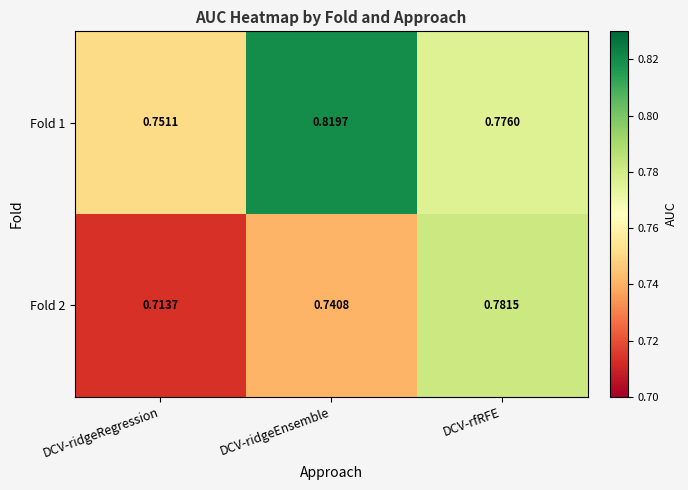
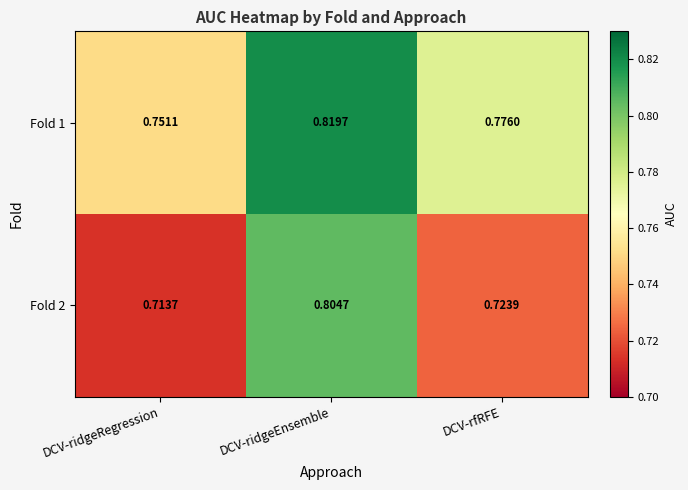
Fold 2, DCV-ridgeEnsemble: 0.7408 -> 0.8047
Fold 2, DCV-rfRFE: 0.7815 -> 0.7239
